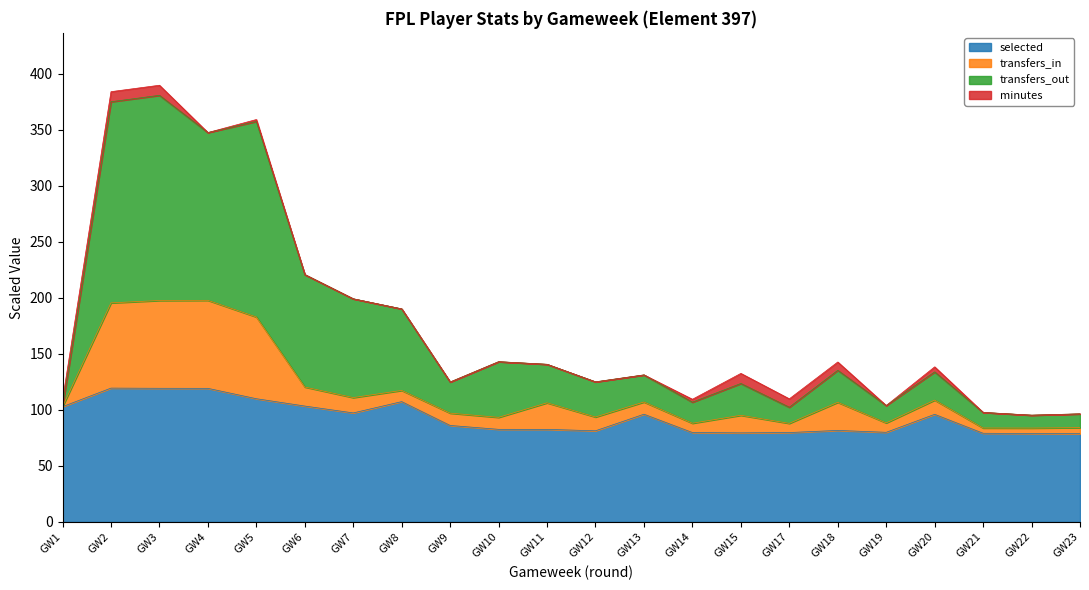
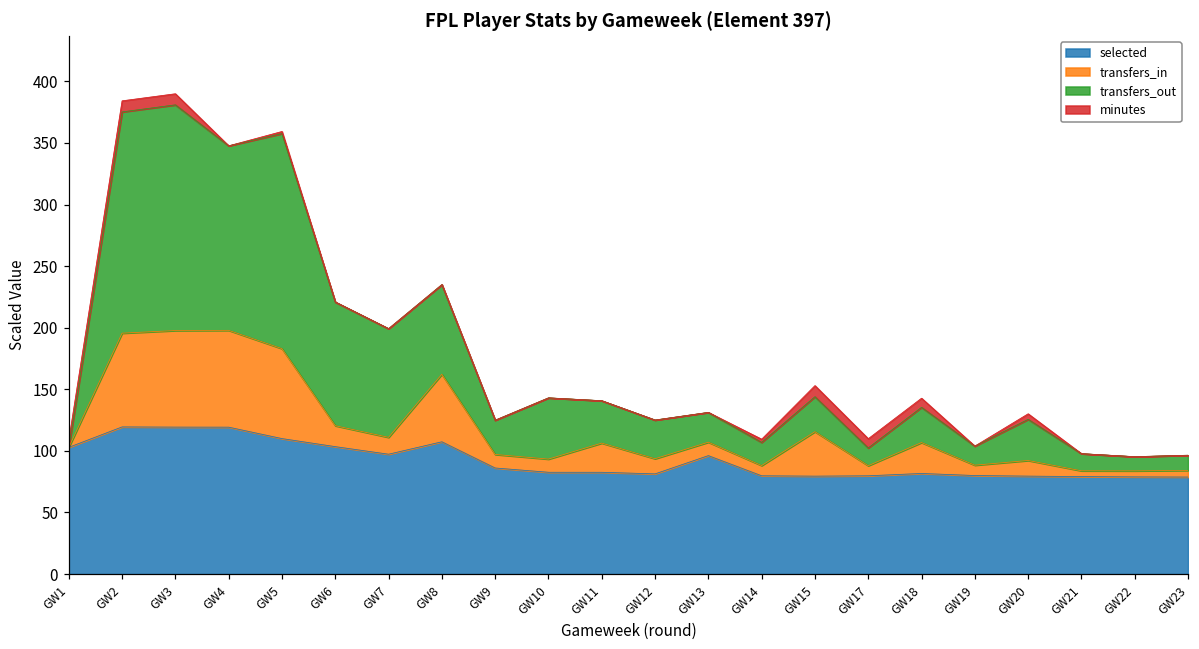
transfers_in, GW8: 10 -> 55
transfers_in, GW15: 16 -> 36
selected, GW20: 96 -> 80
transfers_out, GW20: 25 -> 33
